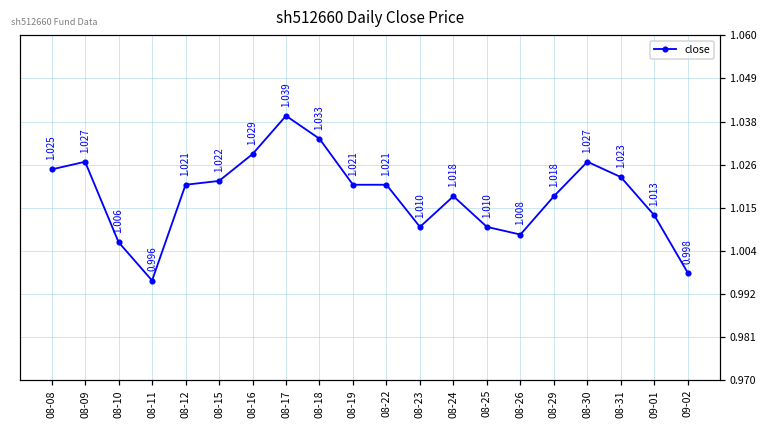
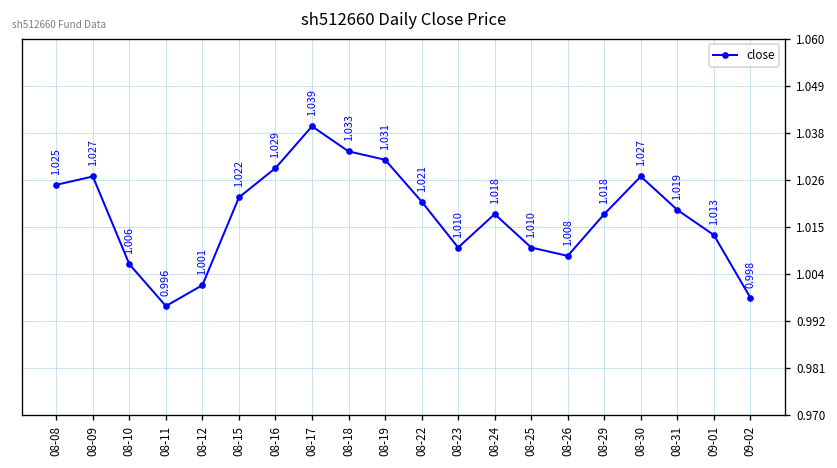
08-12: 1.021 -> 1.001
08-19: 1.021 -> 1.031
08-31: 1.023 -> 1.019
